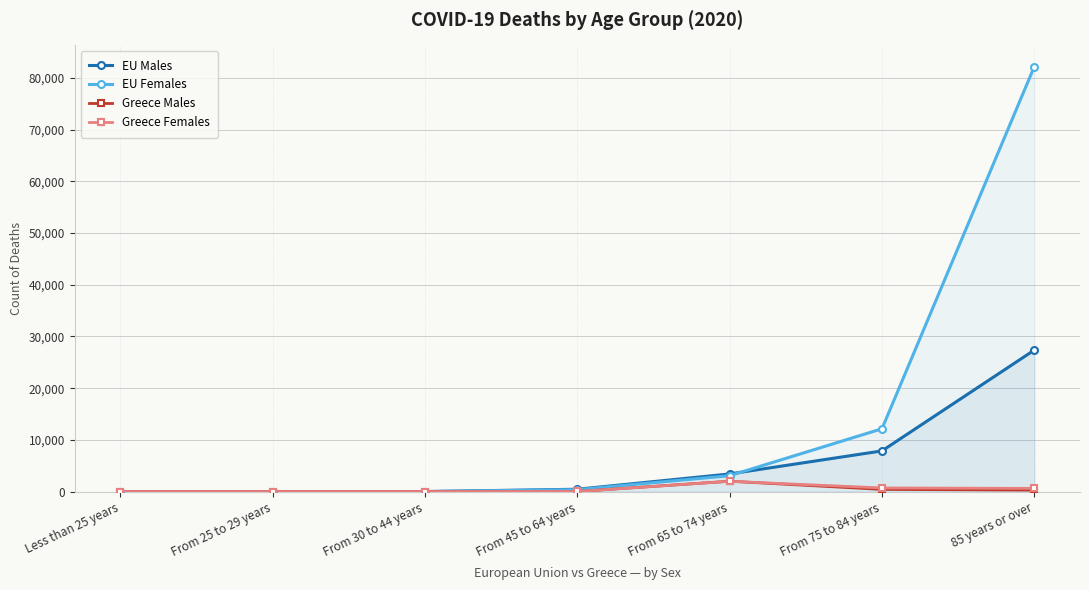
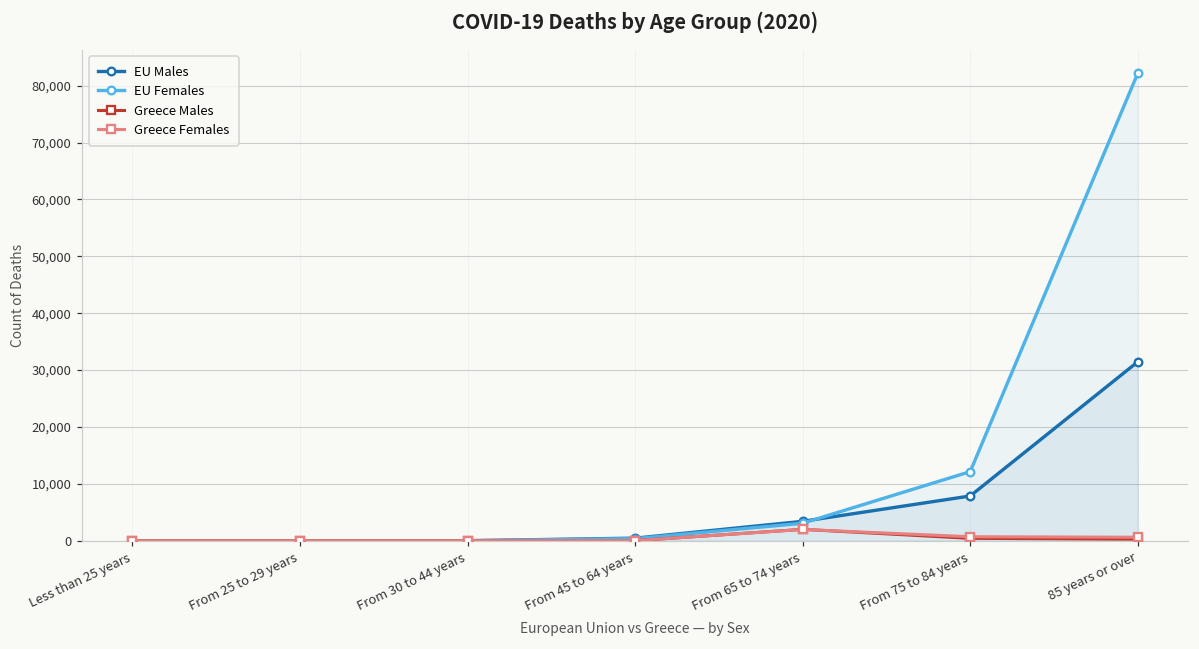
EU Males, 85 years or over: 27,000 -> 31,000
